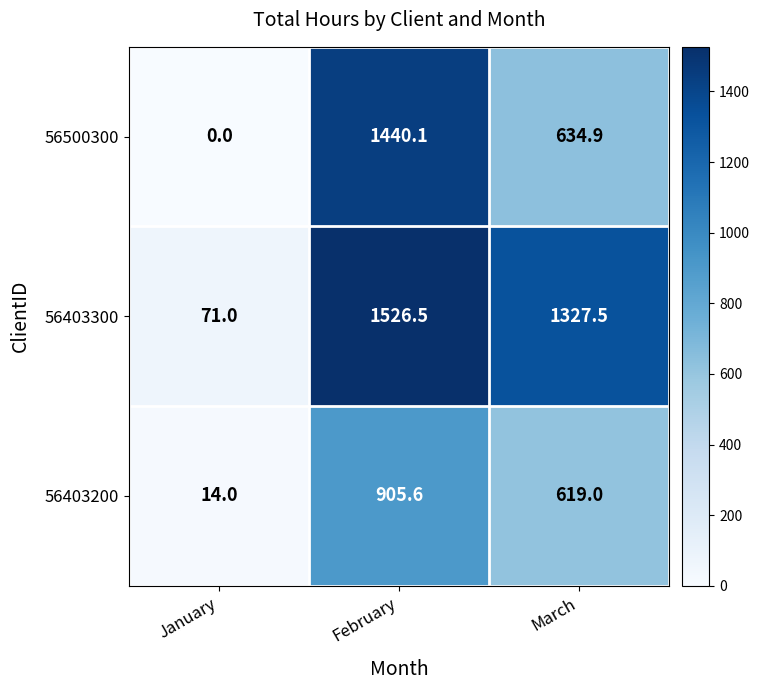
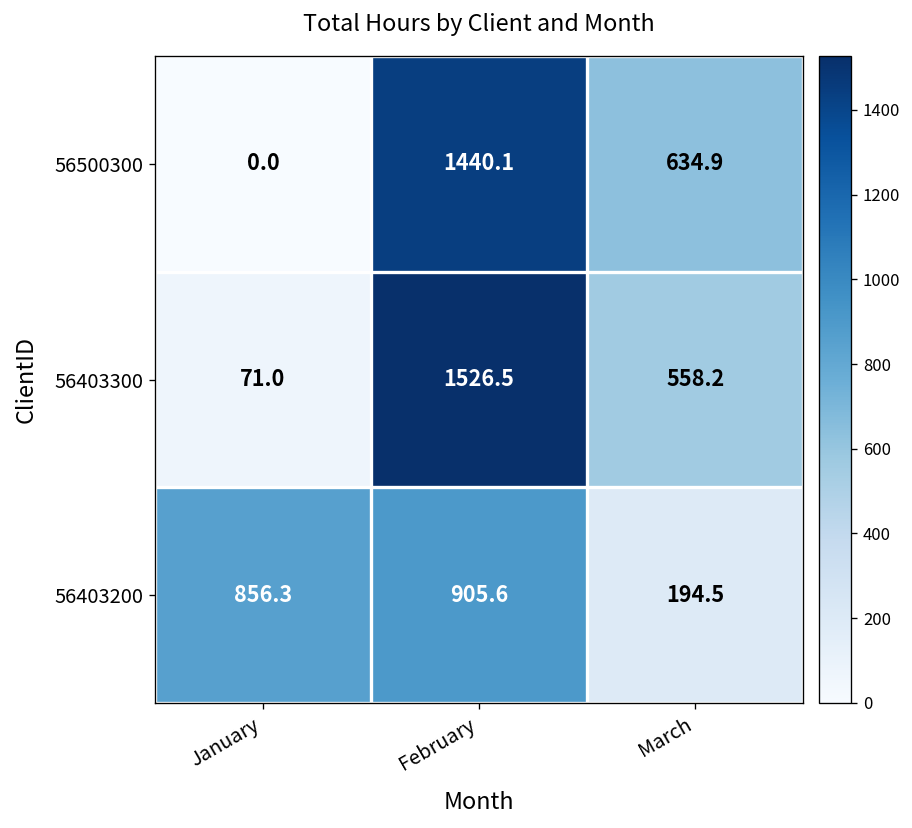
56403300, March: 1327.5 -> 558.2
56403200, January: 14.0 -> 856.3
56403200, March: 619.0 -> 194.5
